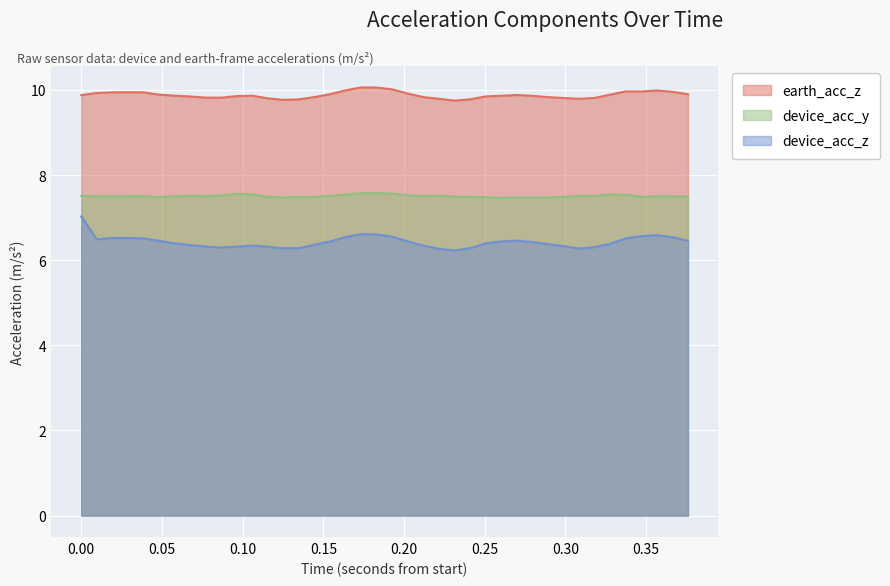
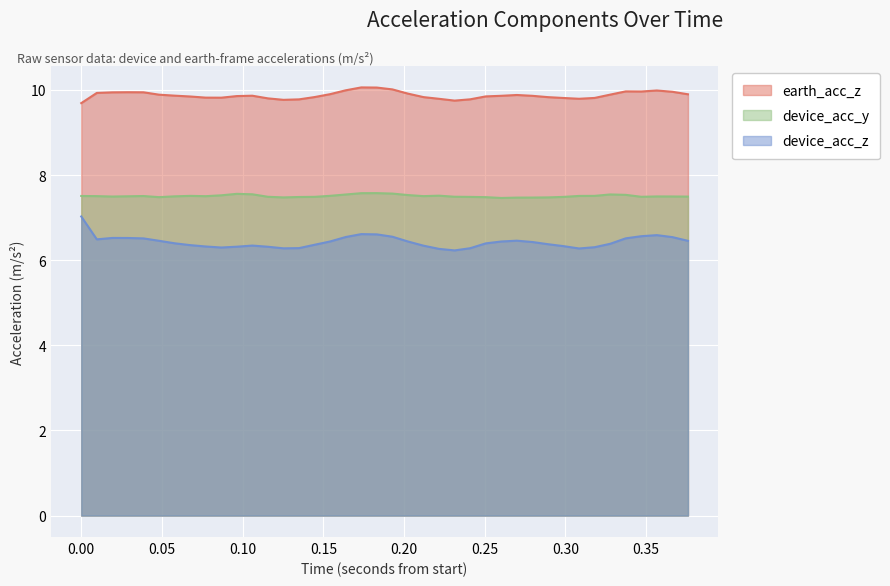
earth_acc_z, 0.00: 9.9 -> 9.7
